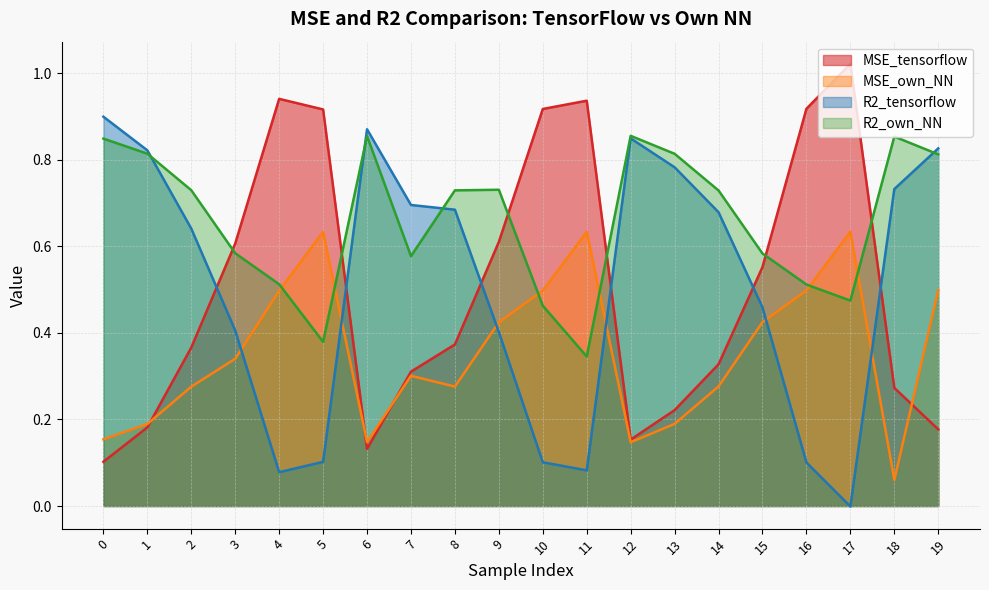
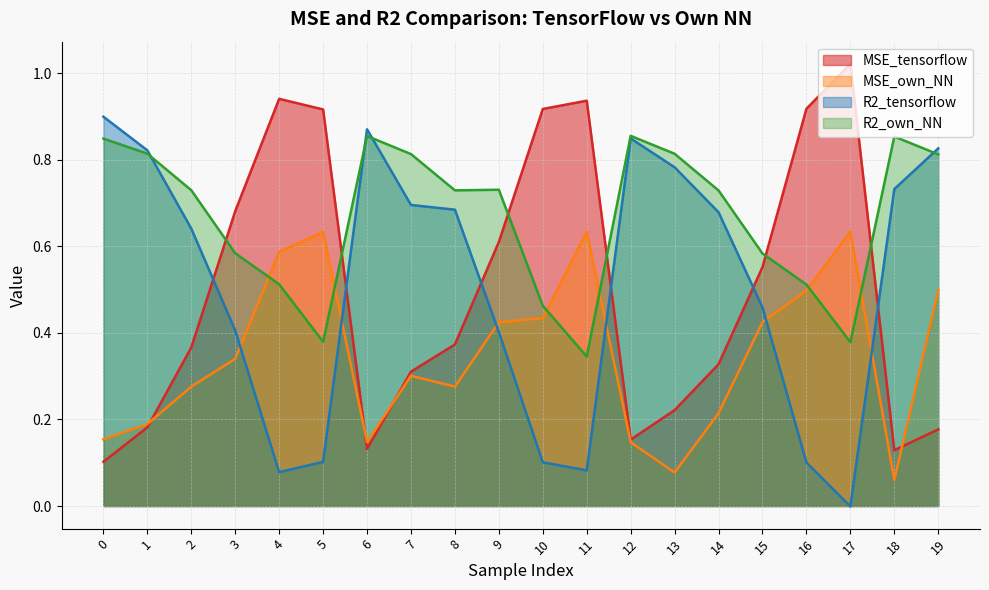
MSE_tensorflow, 3: 0.61 -> 0.68
MSE_own_NN, 4: 0.50 -> 0.59
R2_own_NN, 7: 0.58 -> 0.81
MSE_own_NN, 10: 0.50 -> 0.43
MSE_own_NN, 13: 0.19 -> 0.08
MSE_own_NN, 14: 0.28 -> 0.21
R2_own_NN, 17: 0.47 -> 0.38
MSE_tensorflow, 18: 0.27 -> 0.13
